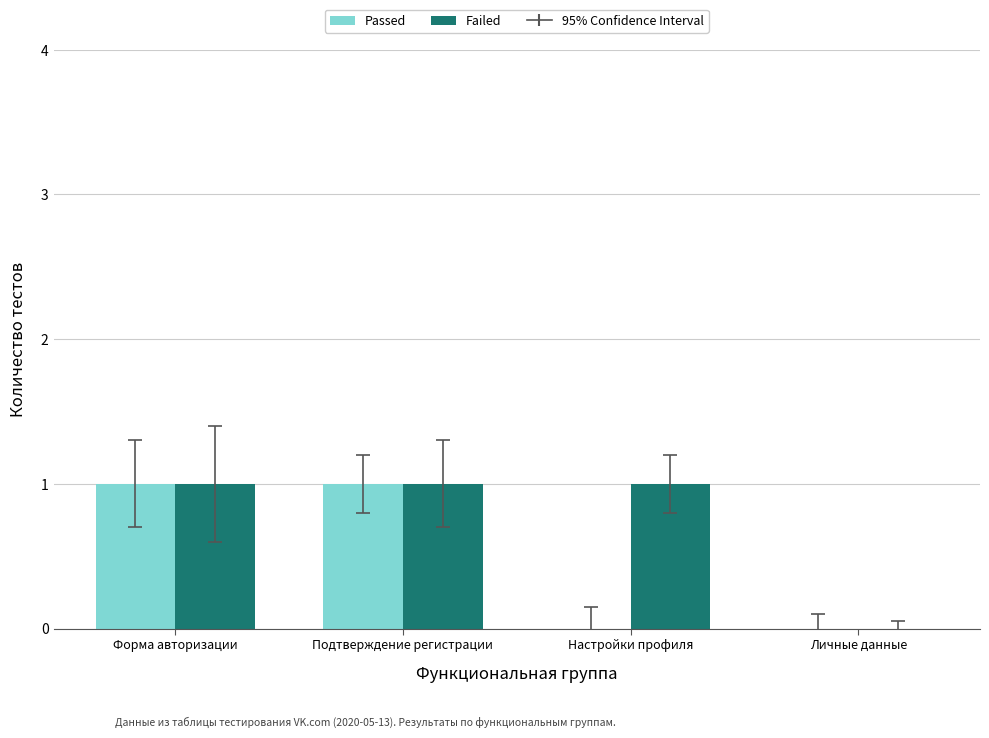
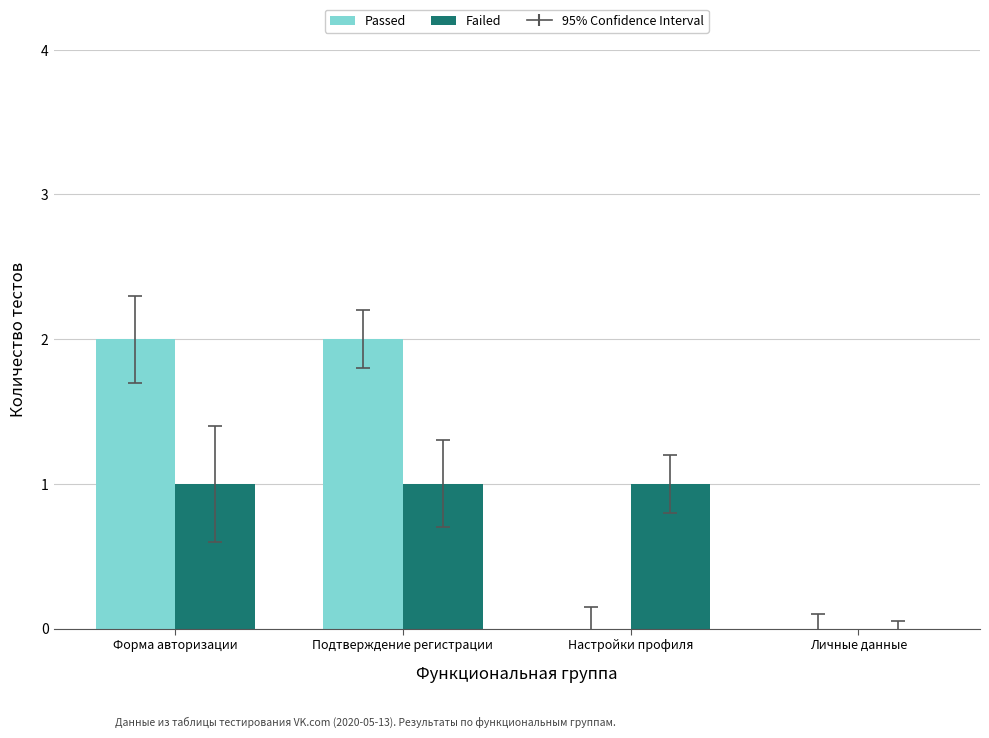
Passed, Форма авторизации: 1 -> 2
Passed, Подтверждение регистрации: 1 -> 2
